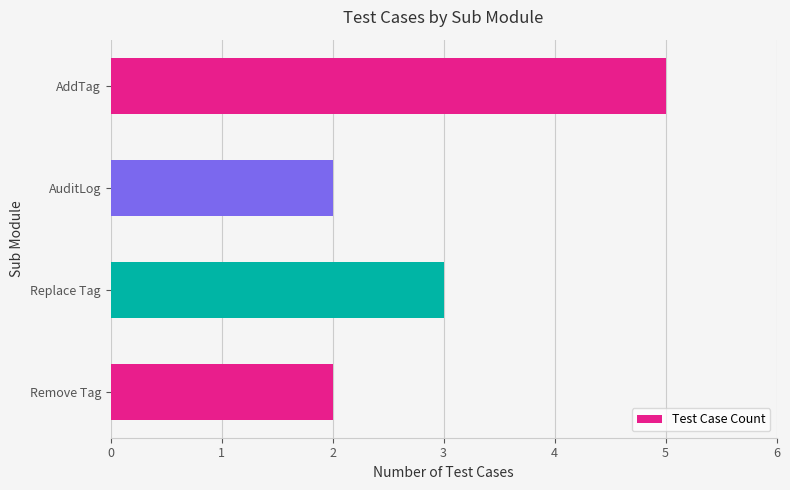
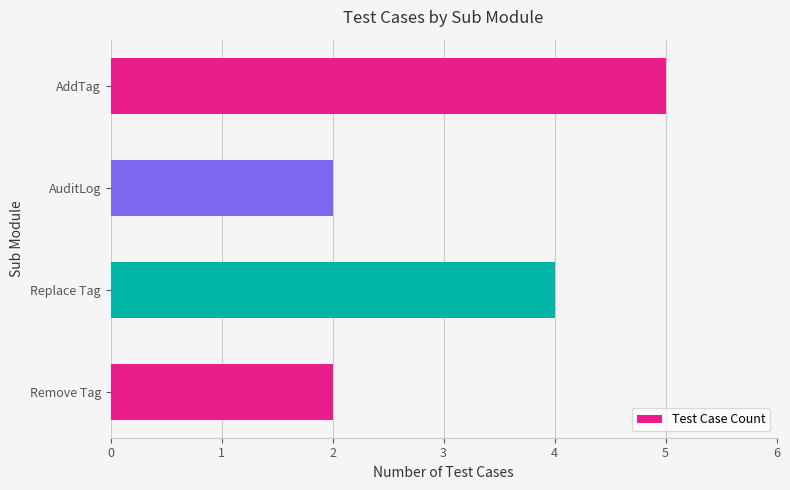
Replace Tag: 3 -> 4
